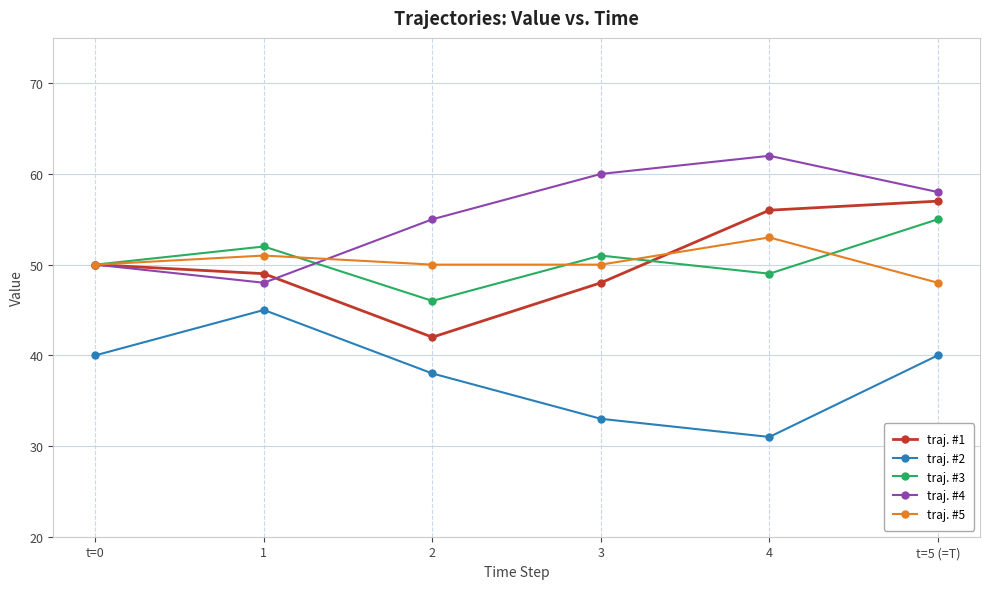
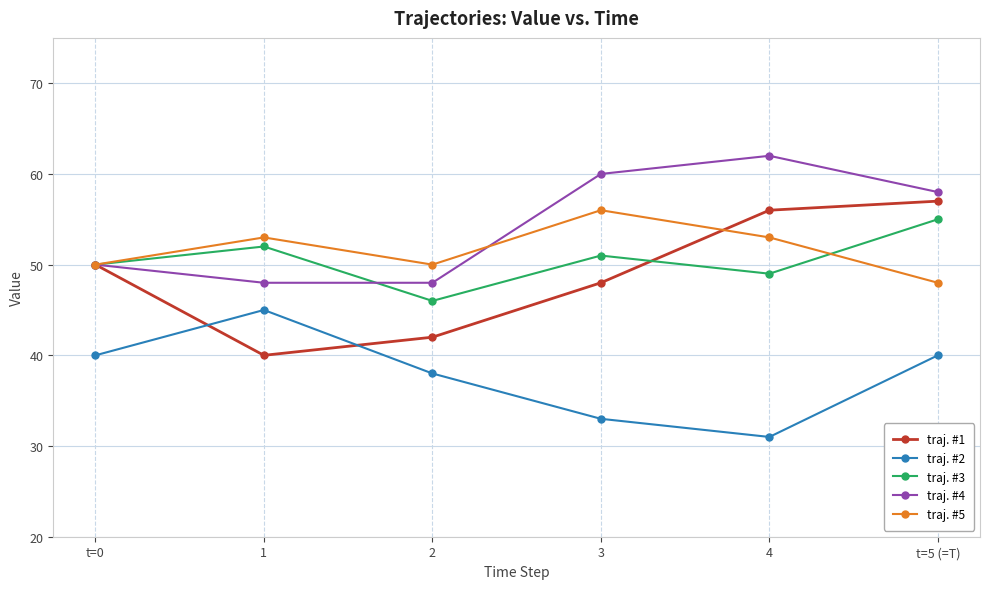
traj. #1, 1: 49 -> 40
traj. #5, 1: 51 -> 53
traj. #4, 2: 55 -> 48
traj. #5, 3: 50 -> 56
